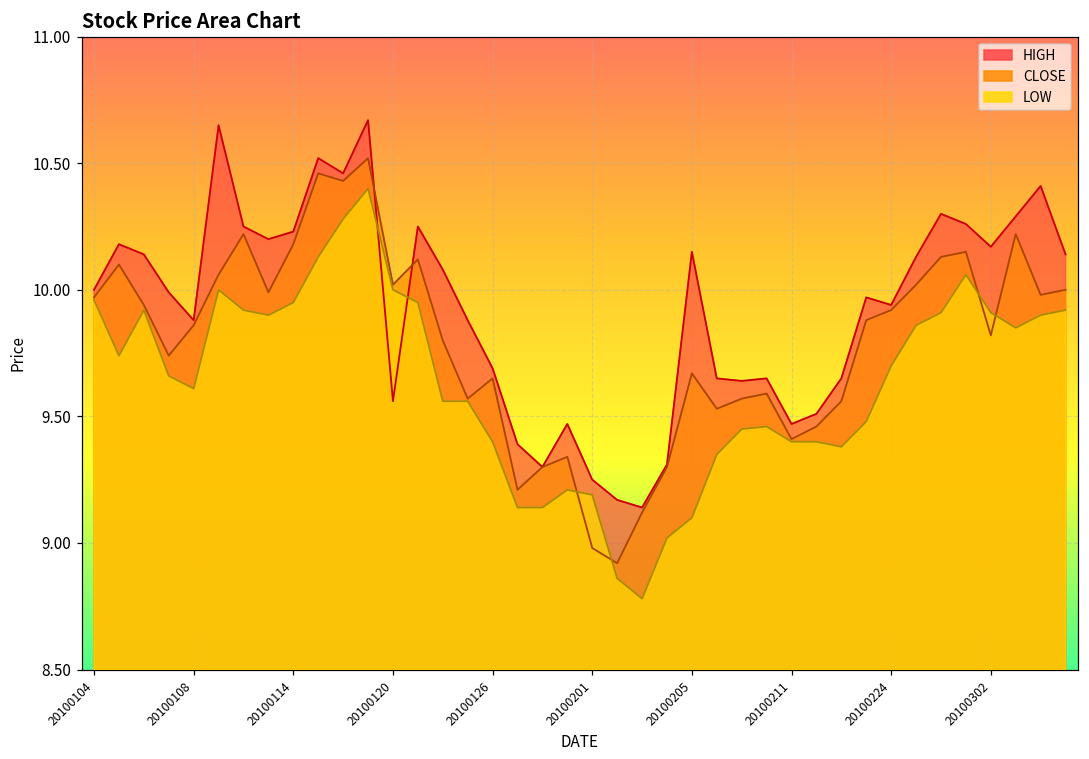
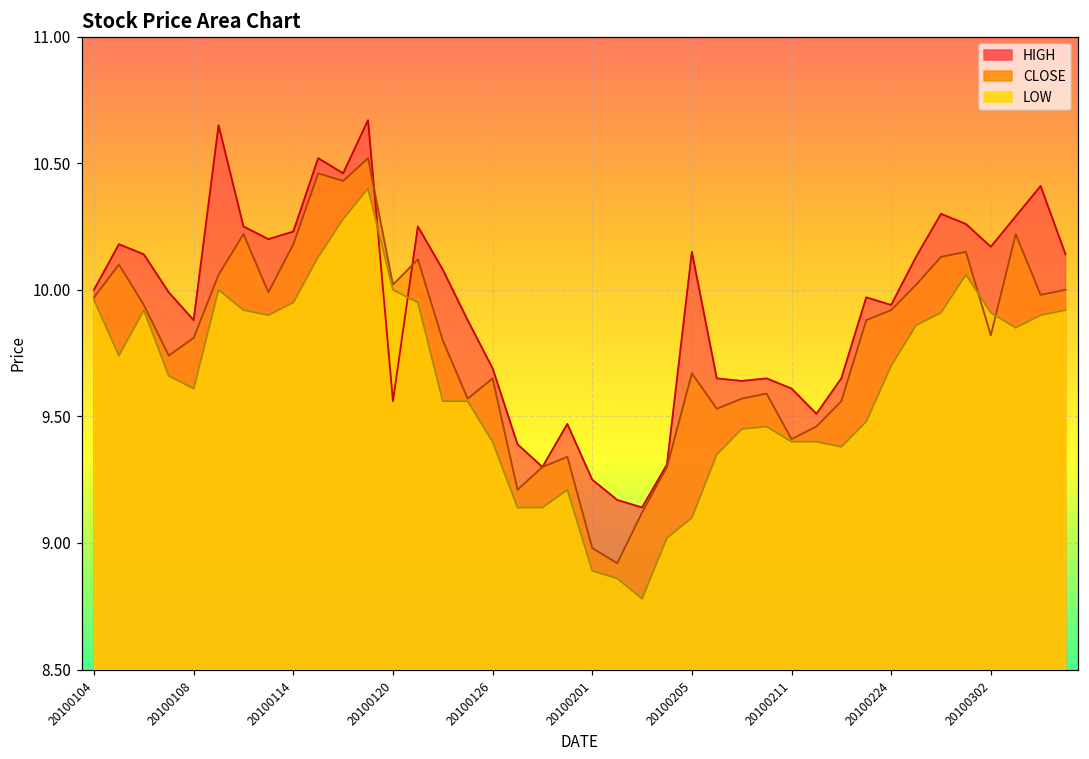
CLOSE, 20100108: 9.86 -> 9.81
LOW, 20100201: 9.19 -> 8.89
HIGH, 20100211: 9.47 -> 9.61
